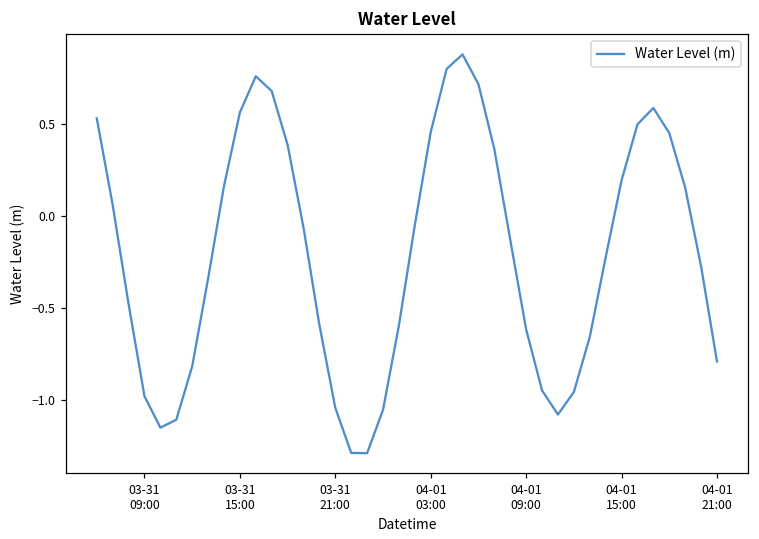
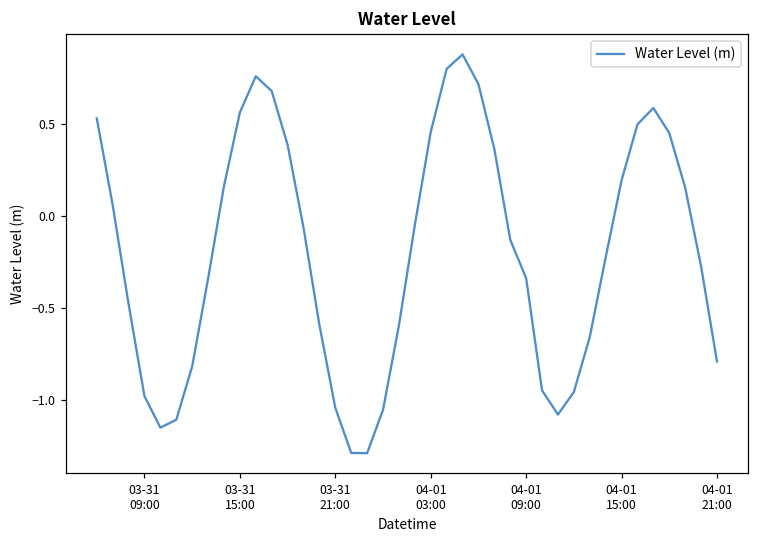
04-01 09:00: -0.62 -> -0.34
